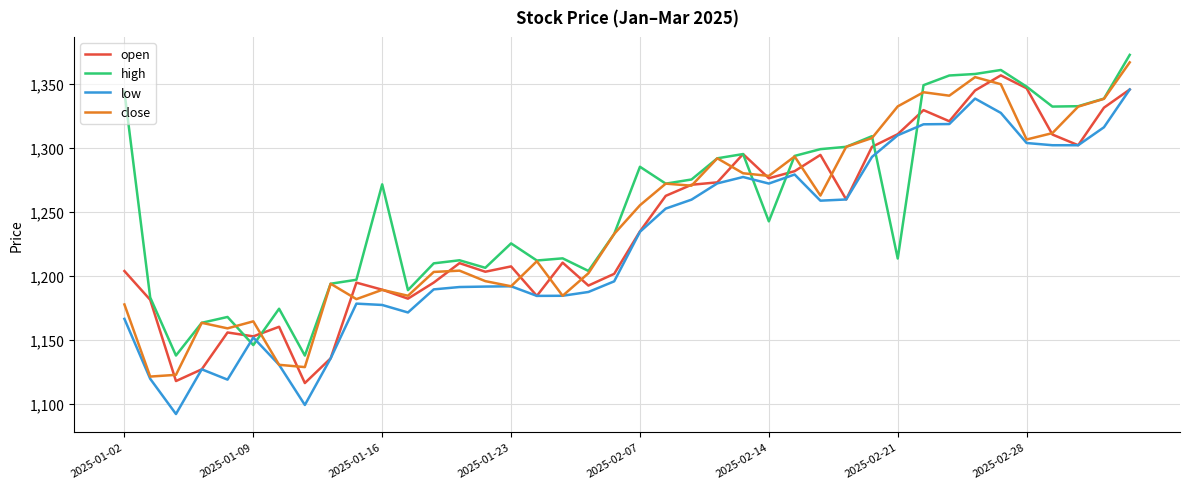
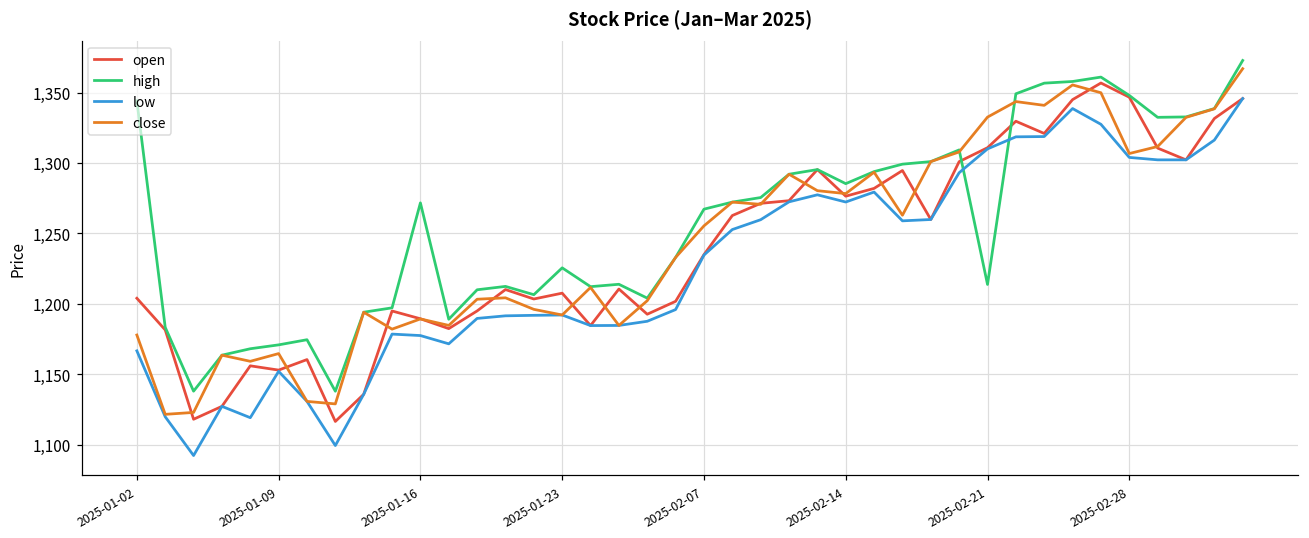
high, 2025-01-09: 1,146 -> 1,171
high, 2025-02-07: 1,285 -> 1,267
high, 2025-02-14: 1,243 -> 1,285
